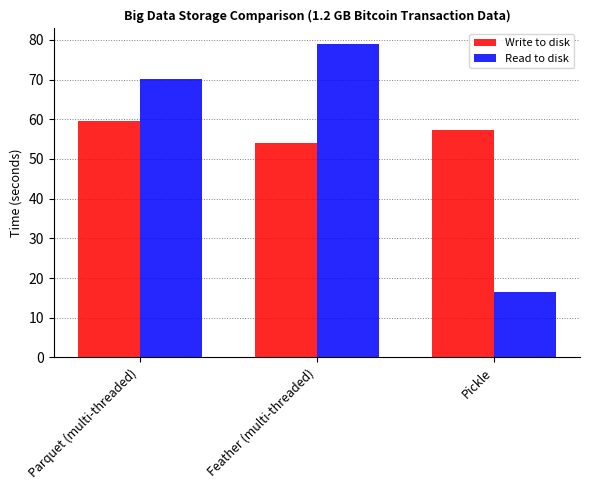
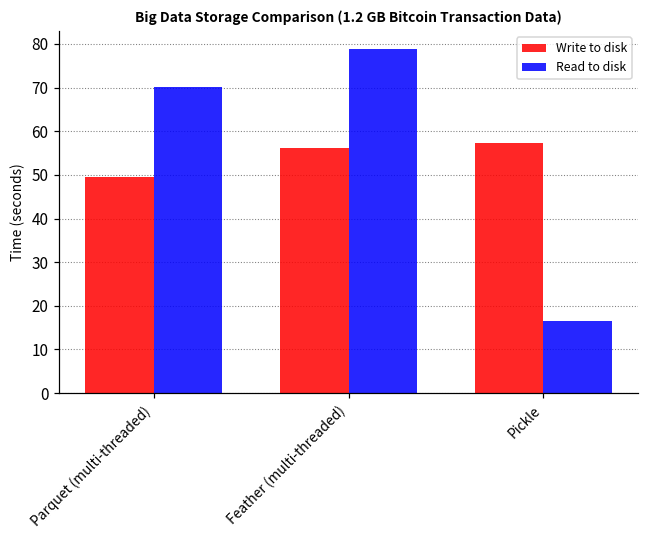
Write to disk, Parquet (multi-threaded): 60 -> 50
Write to disk, Feather (multi-threaded): 54 -> 56
